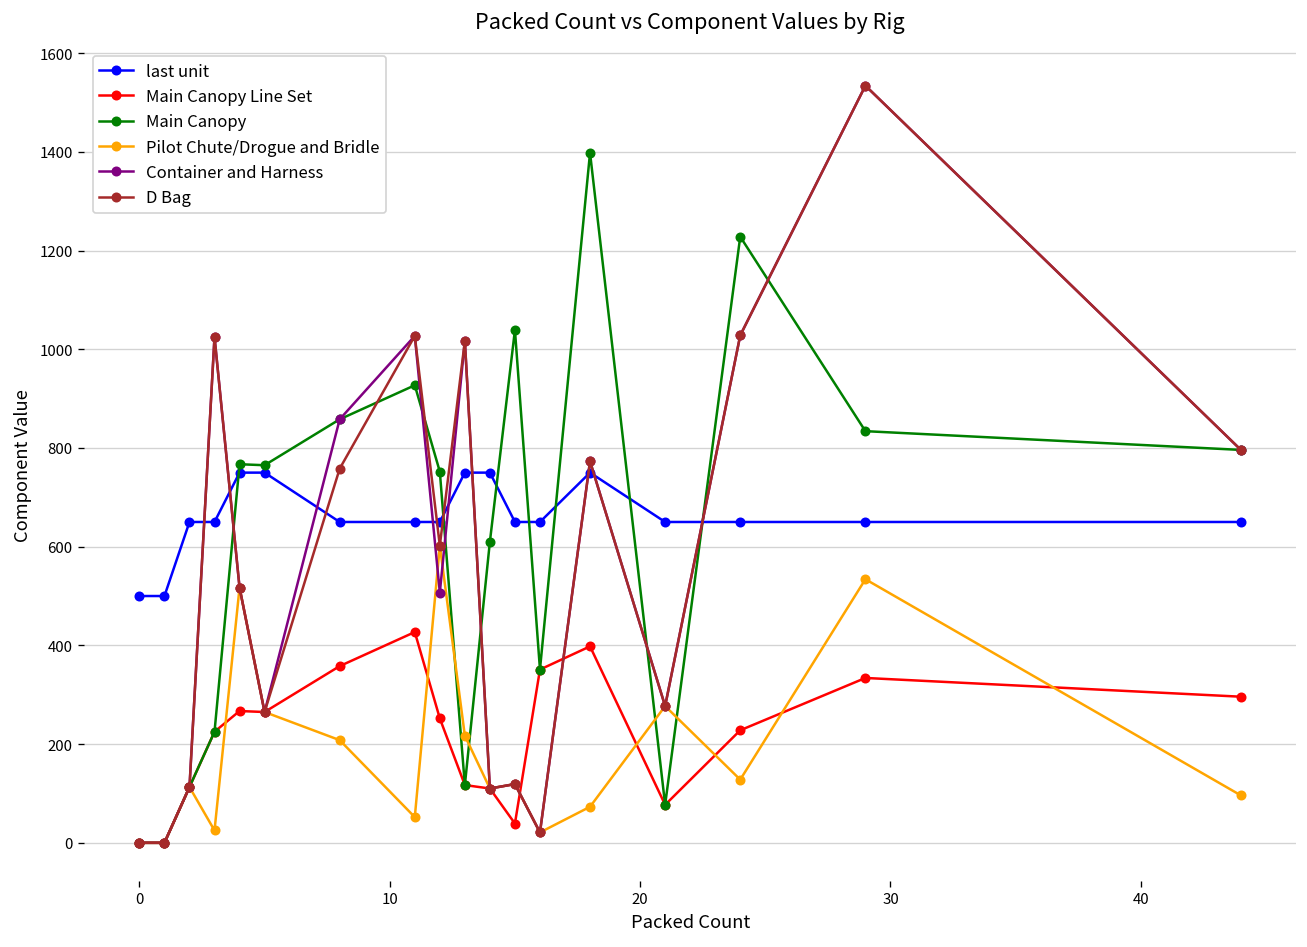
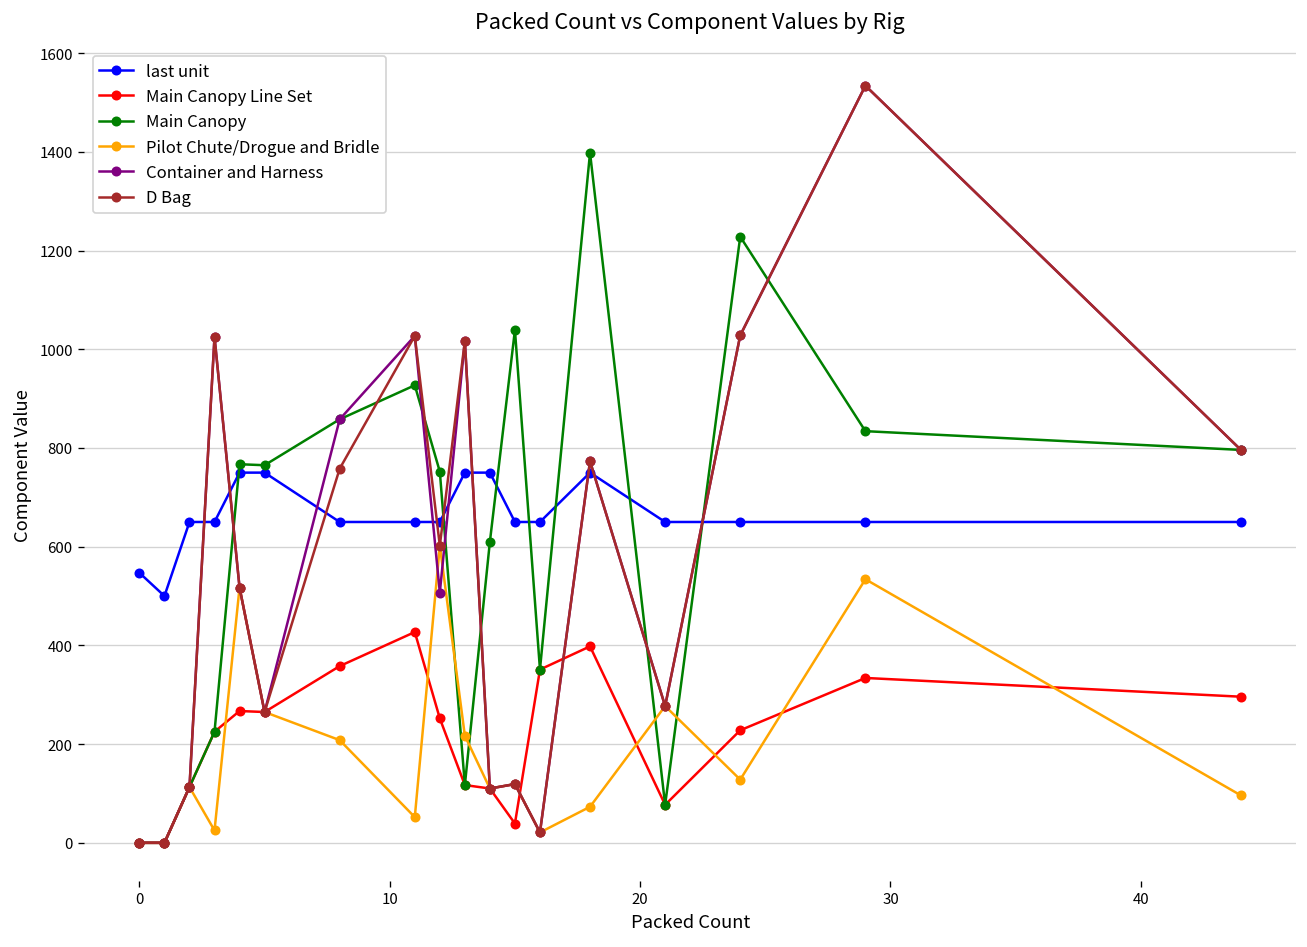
last unit, 0: 500 -> 550
